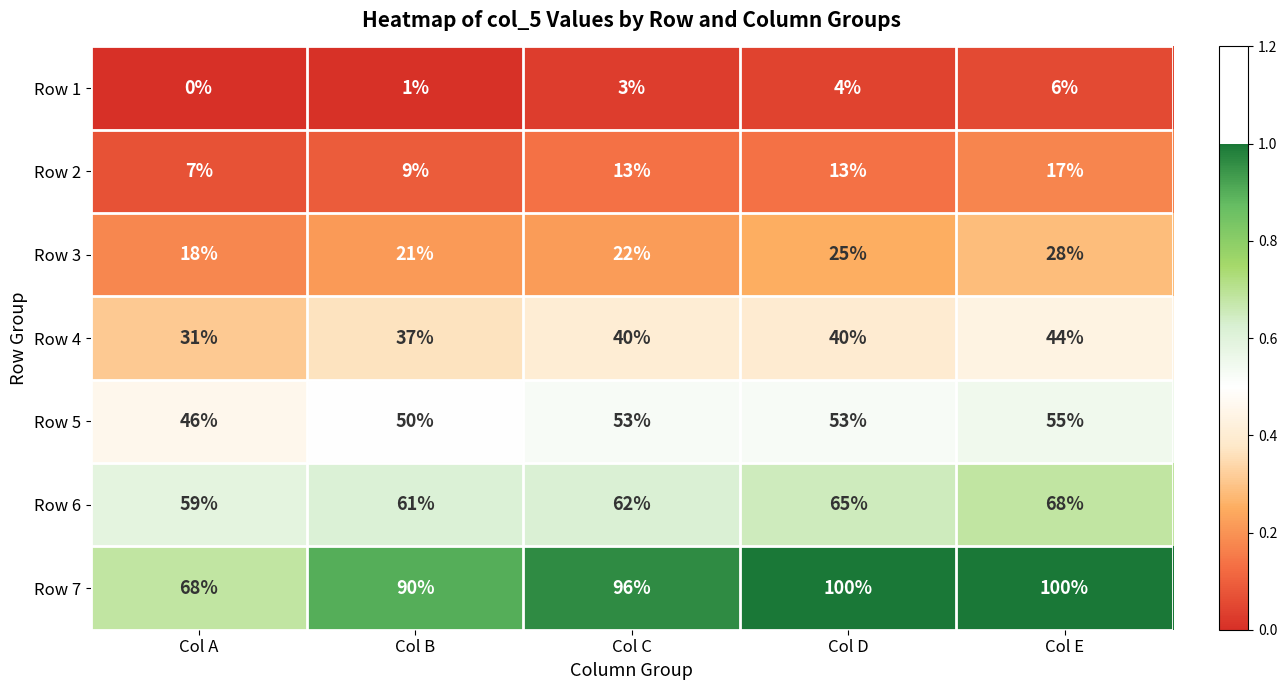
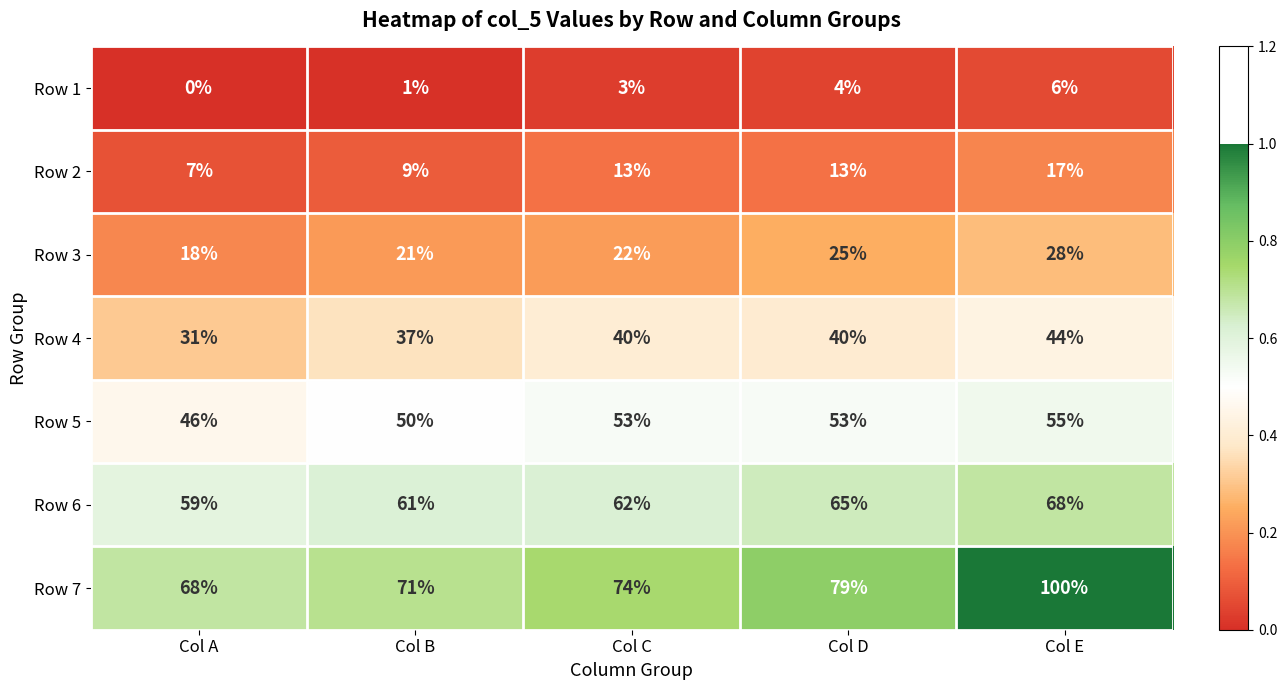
Row 7, Col B: 90% -> 71%
Row 7, Col C: 96% -> 74%
Row 7, Col D: 100% -> 79%
